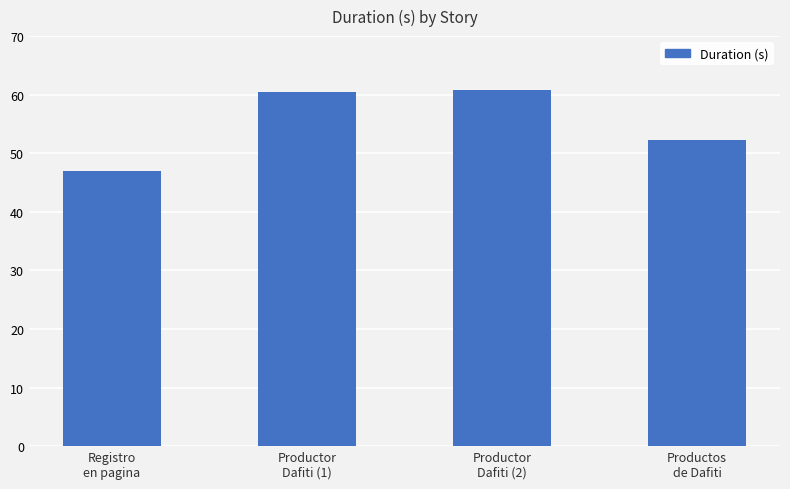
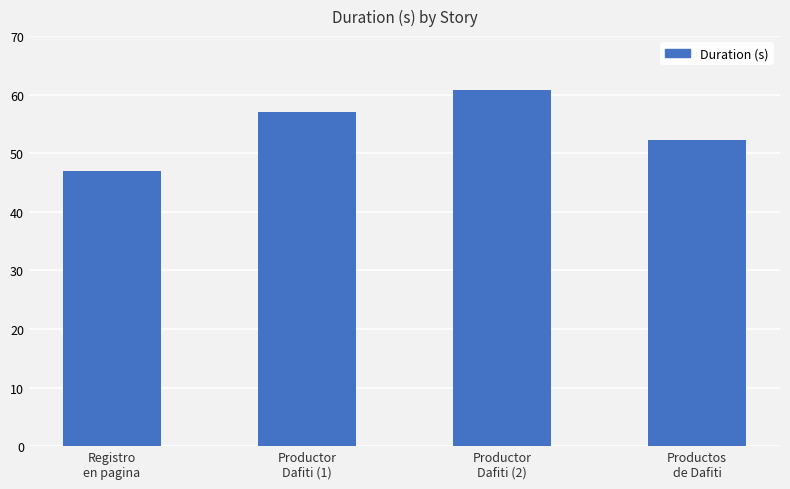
Productor Dafiti (1): 60 -> 57
